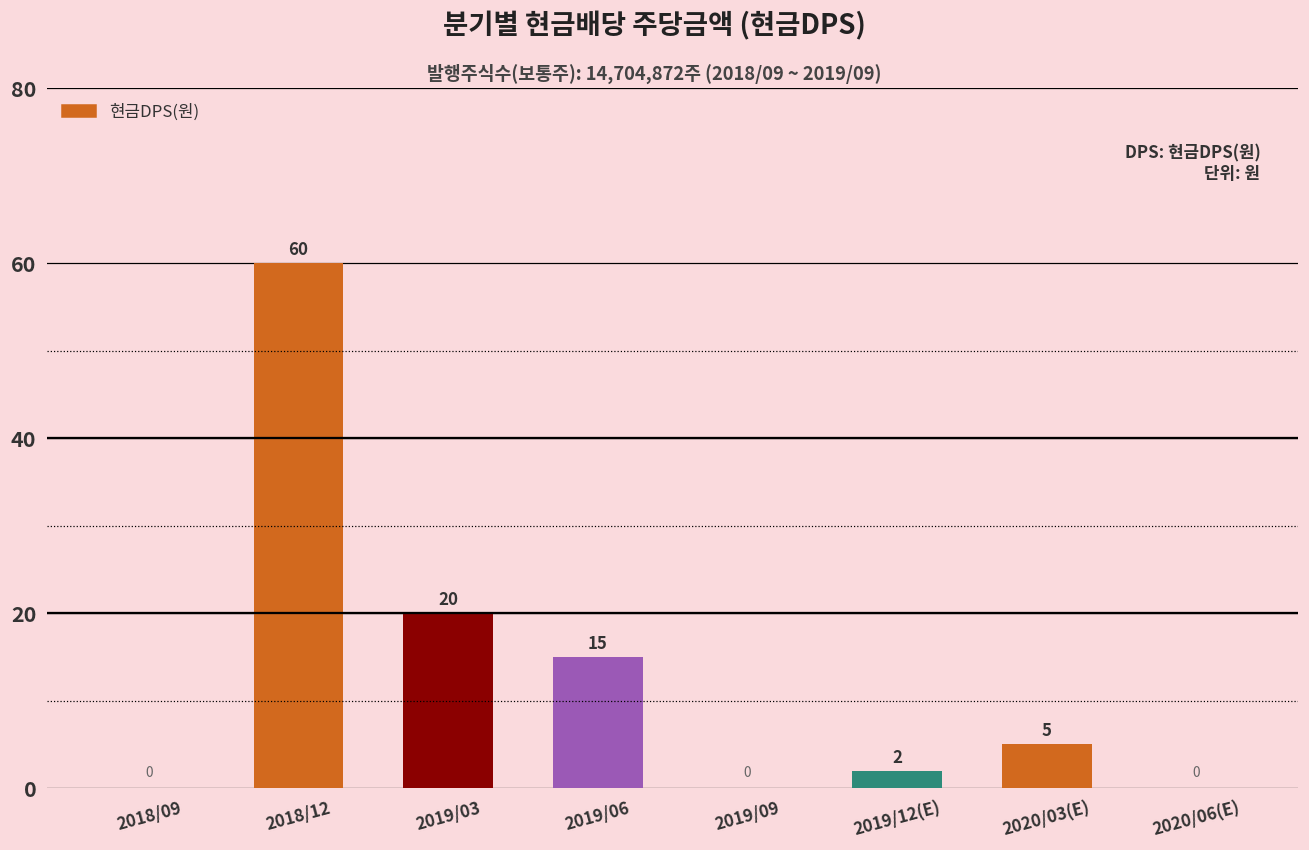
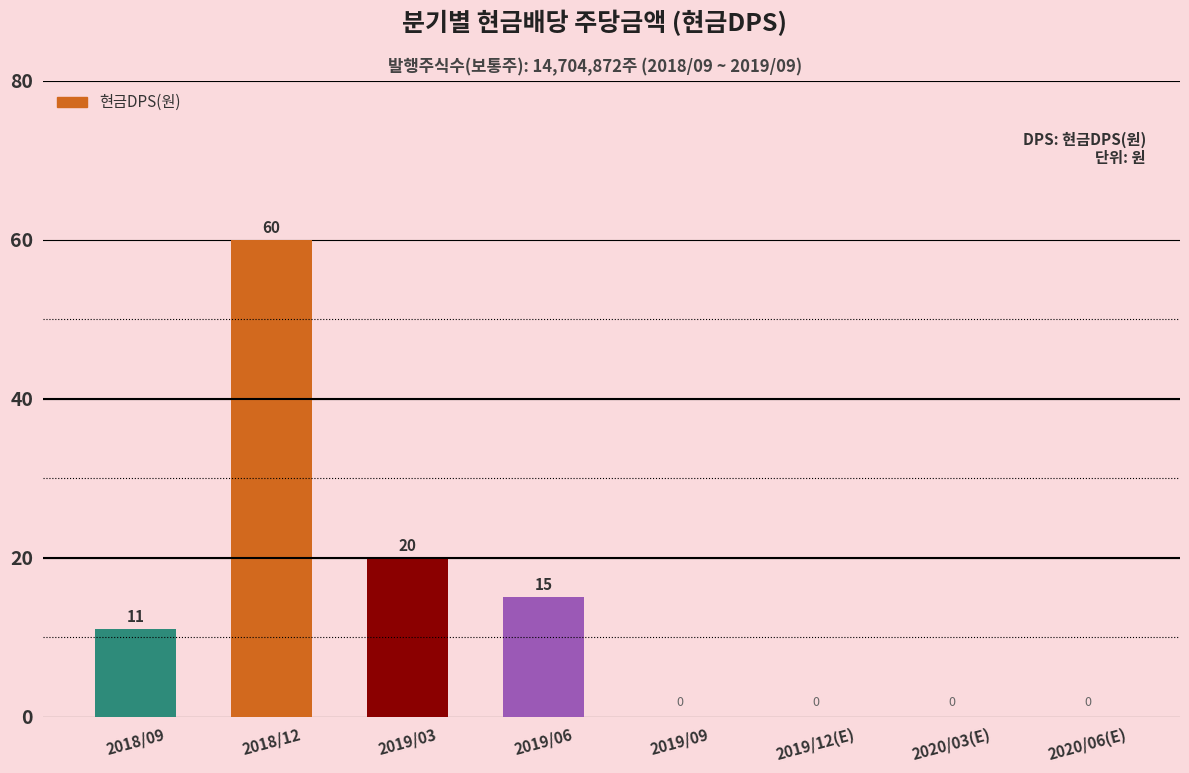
2018/09: 0 -> 11
2019/12(E): 2 -> 0
2020/03(E): 5 -> 0
